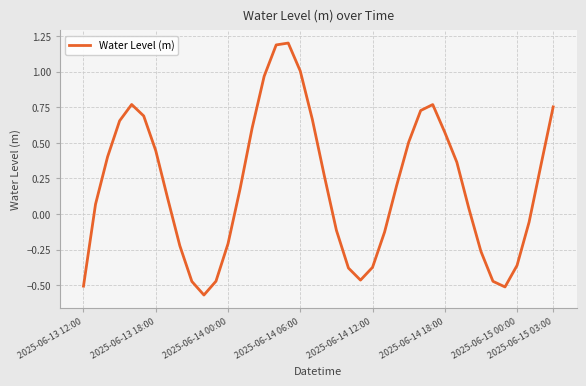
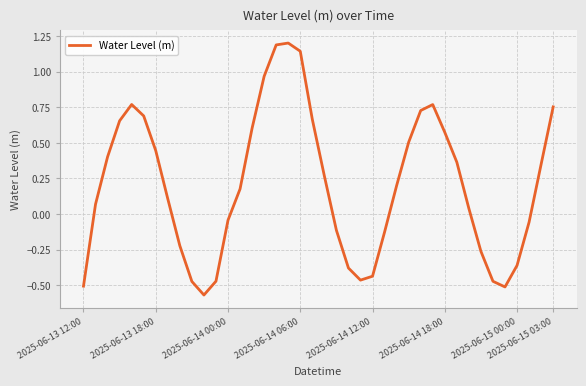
2025-06-14 00:00: -0.21 -> -0.04
2025-06-14 06:00: 1.01 -> 1.14
2025-06-14 12:00: -0.37 -> -0.44
